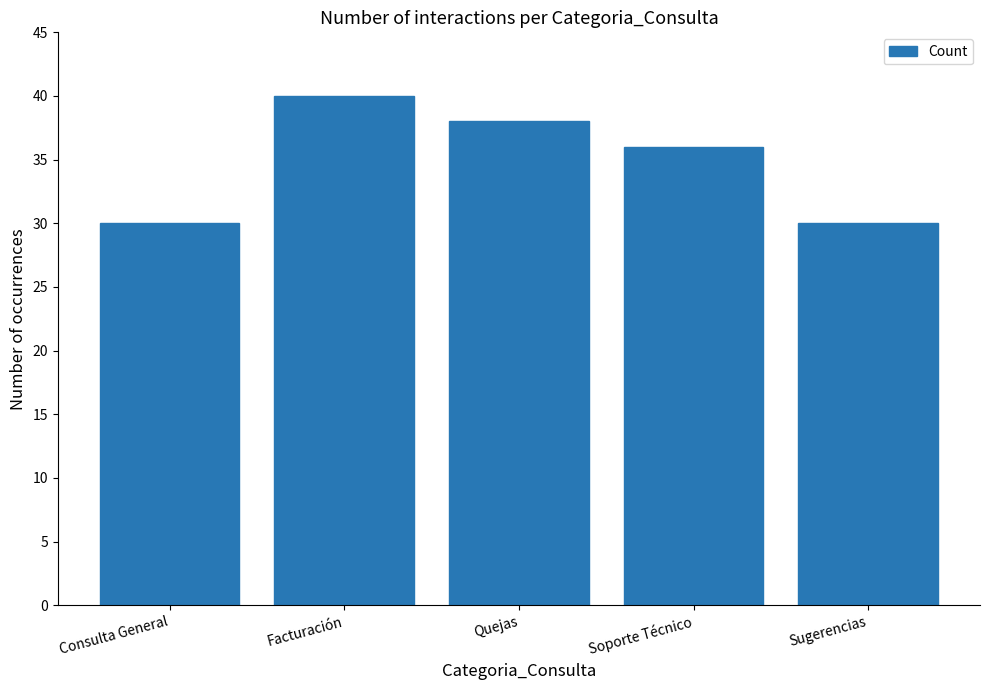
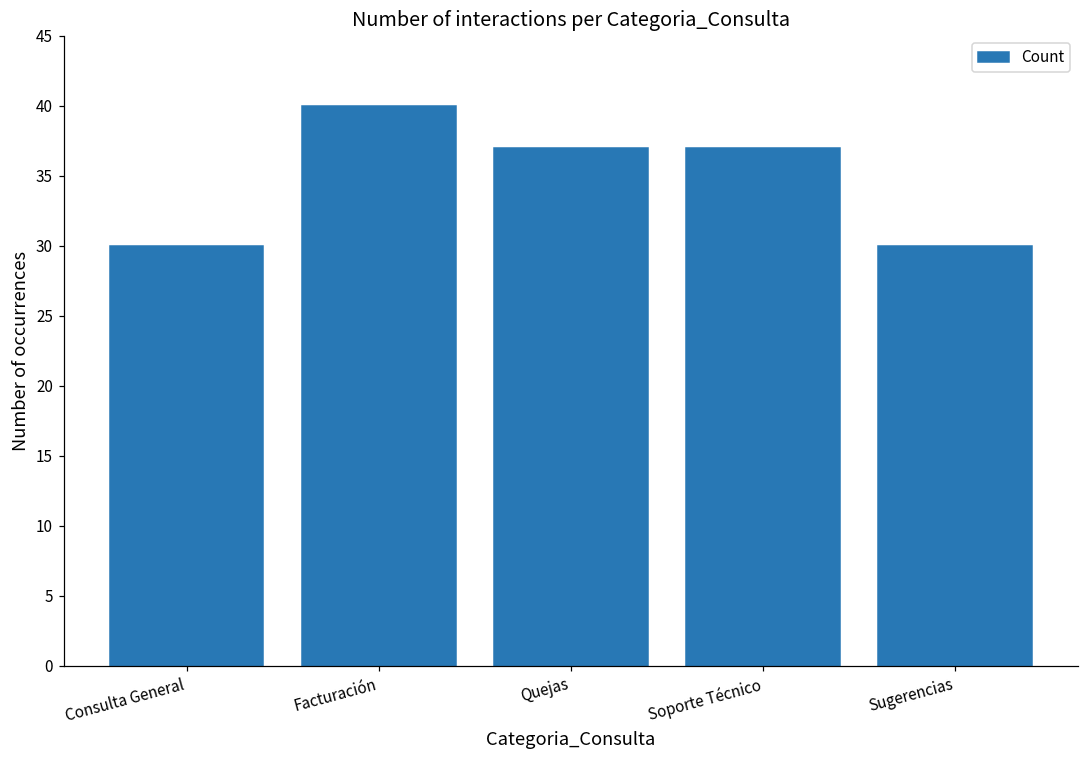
Quejas: 38 -> 37
Soporte Técnico: 36 -> 37
